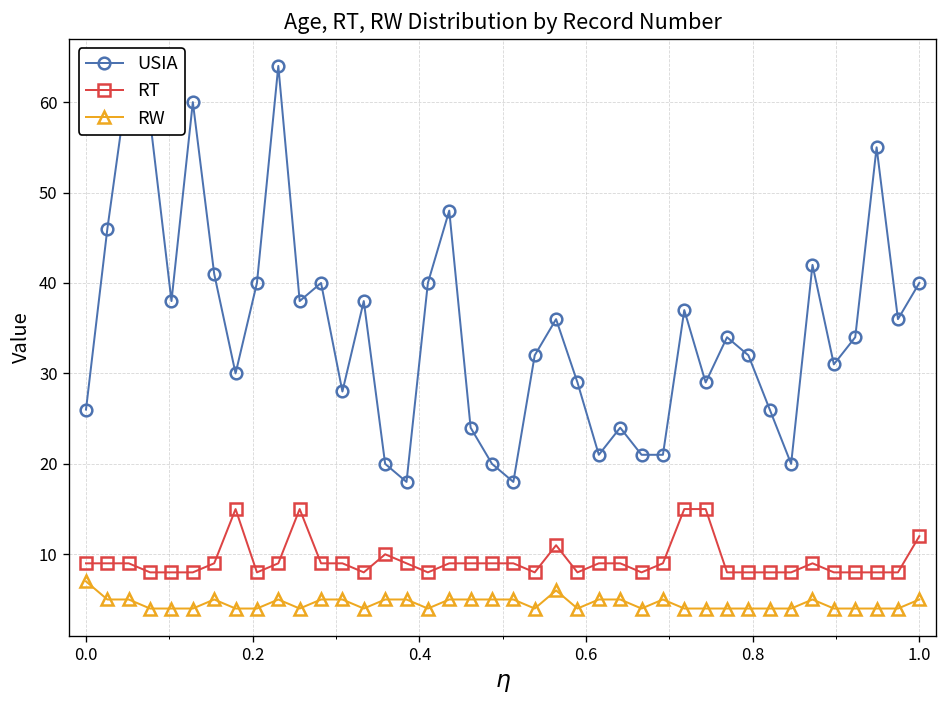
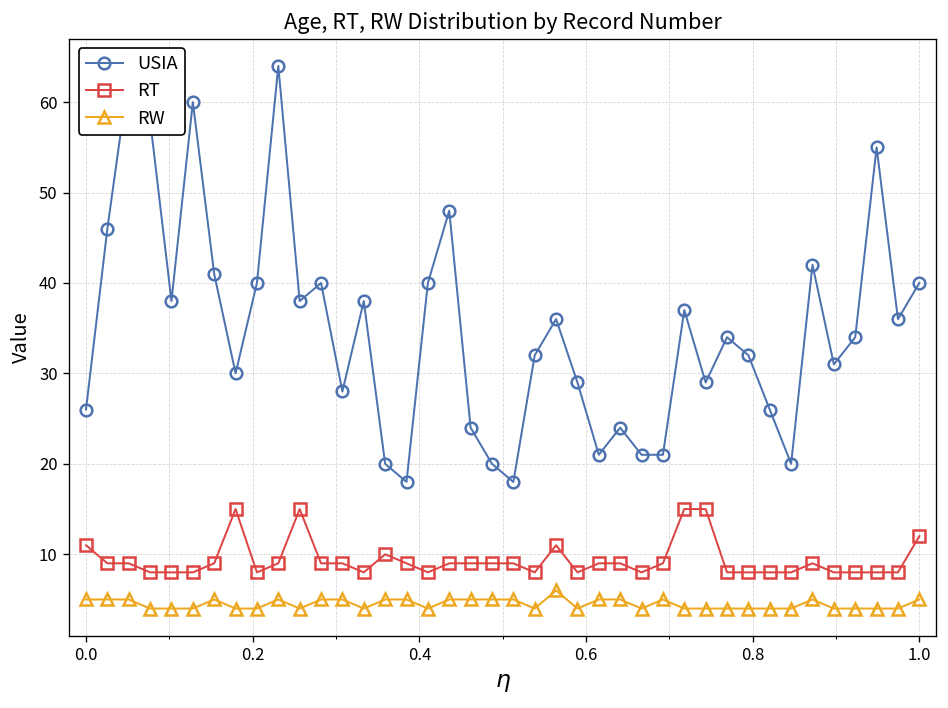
RT, 0.0: 9 -> 11
RW, 0.0: 7 -> 5
